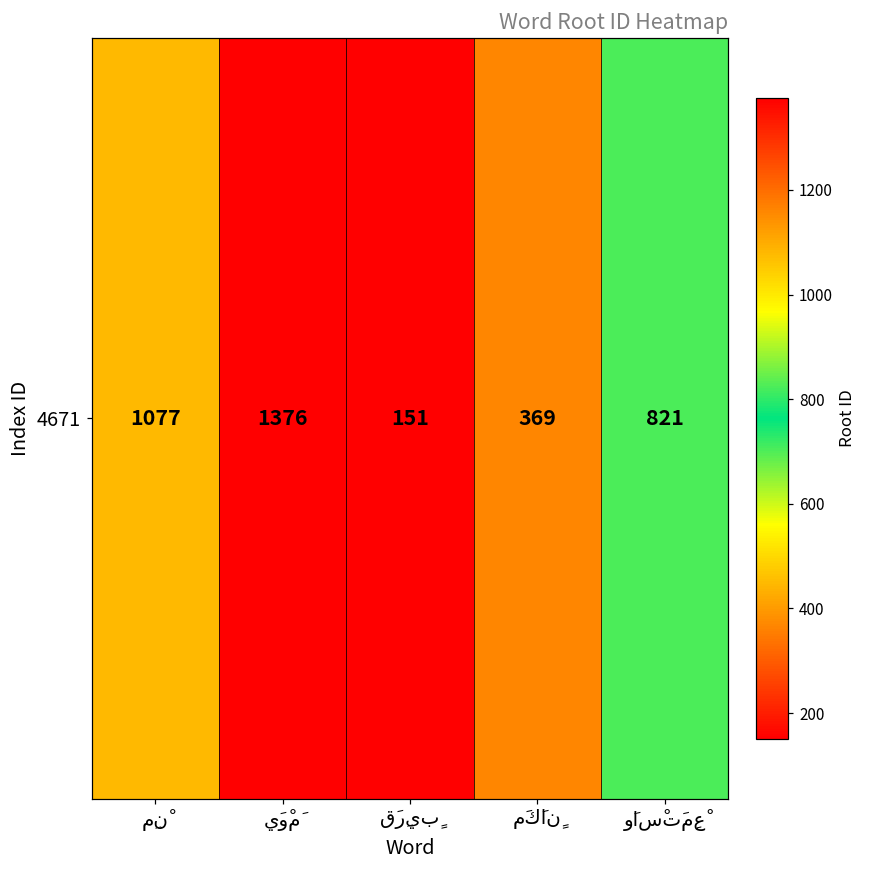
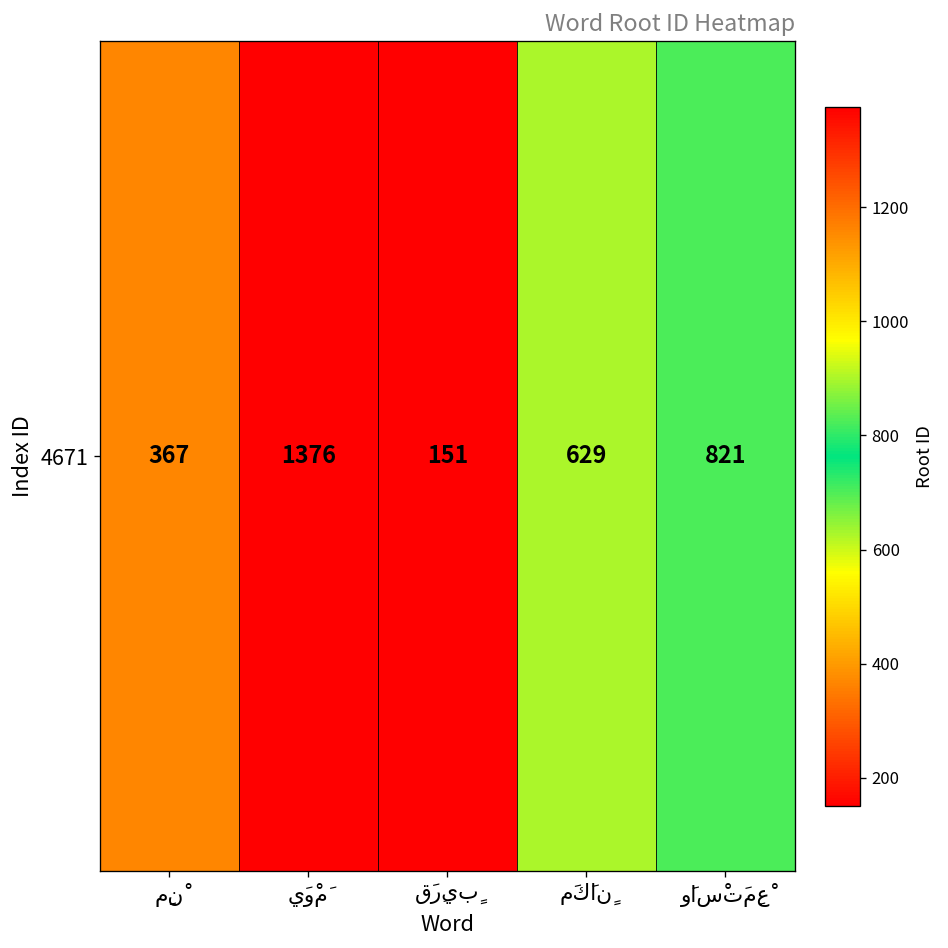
4671, مِنْ: 1077 -> 367
4671, مَكَانٍ: 369 -> 629
